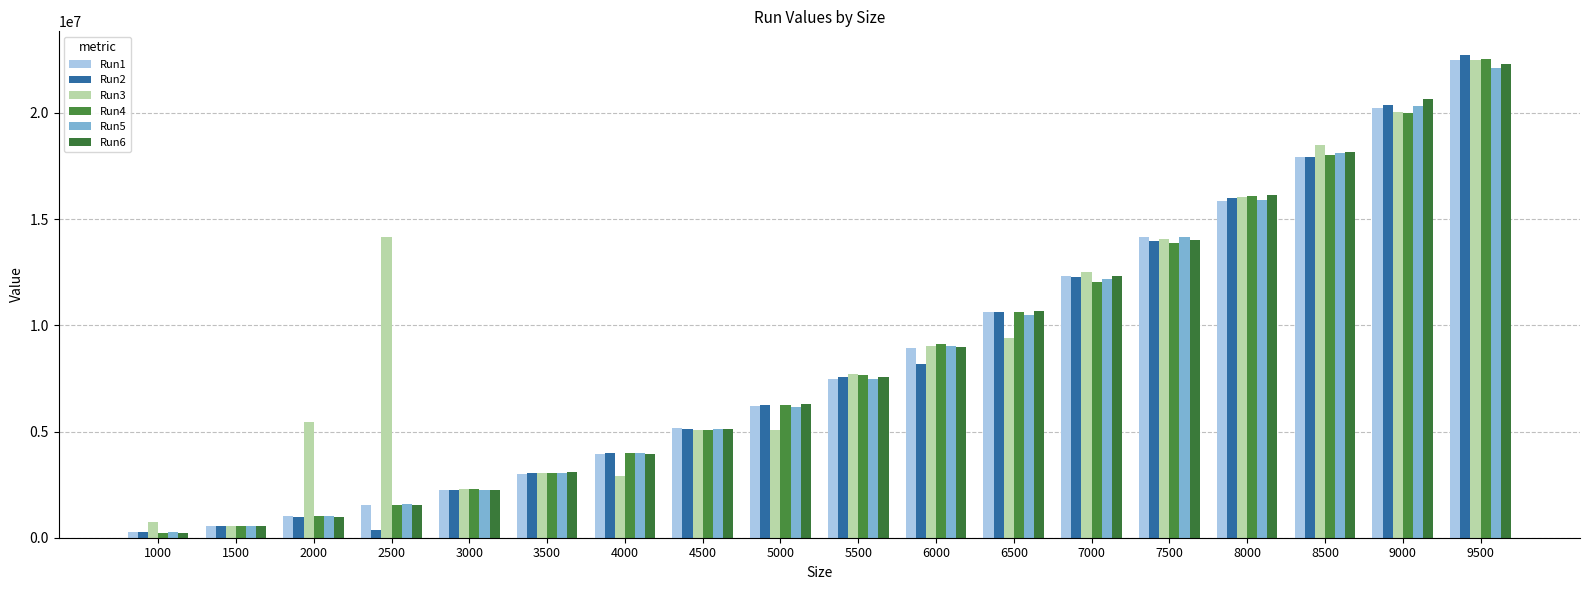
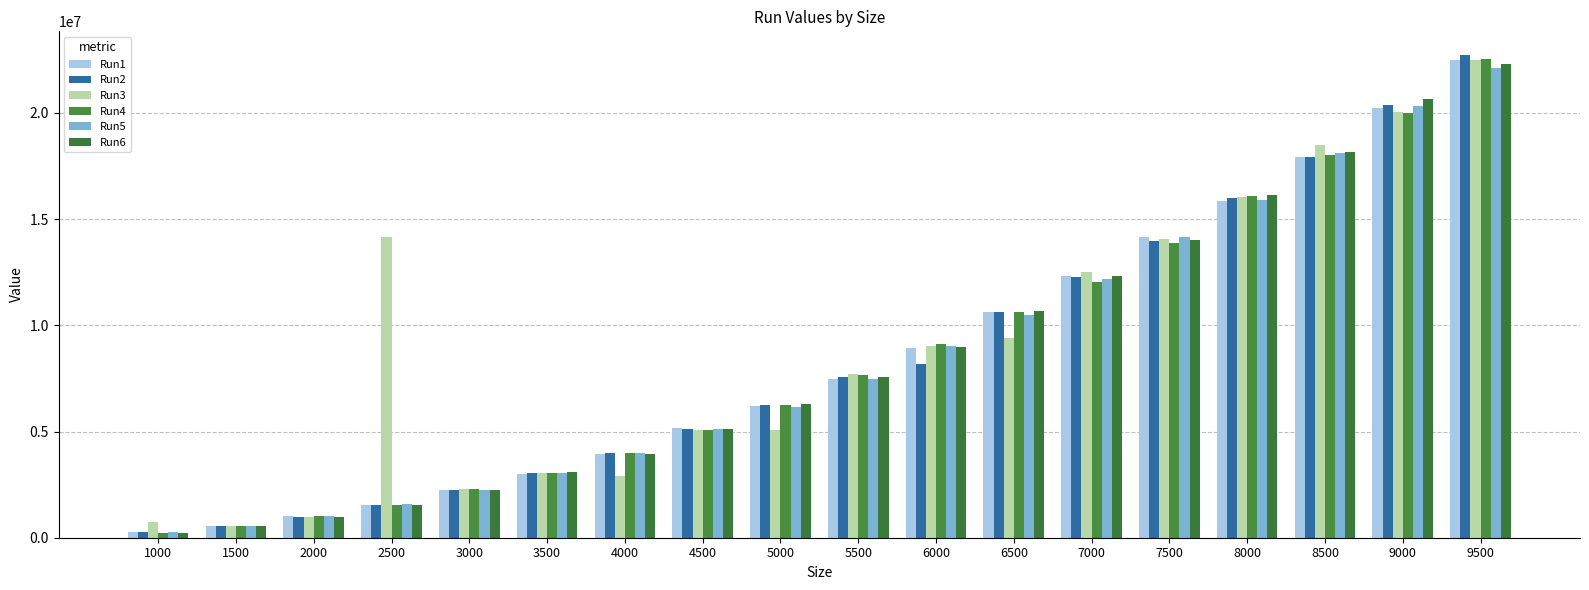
Run3, 2000: 5500000 -> 1000000
Run2, 2500: 400000 -> 1600000
